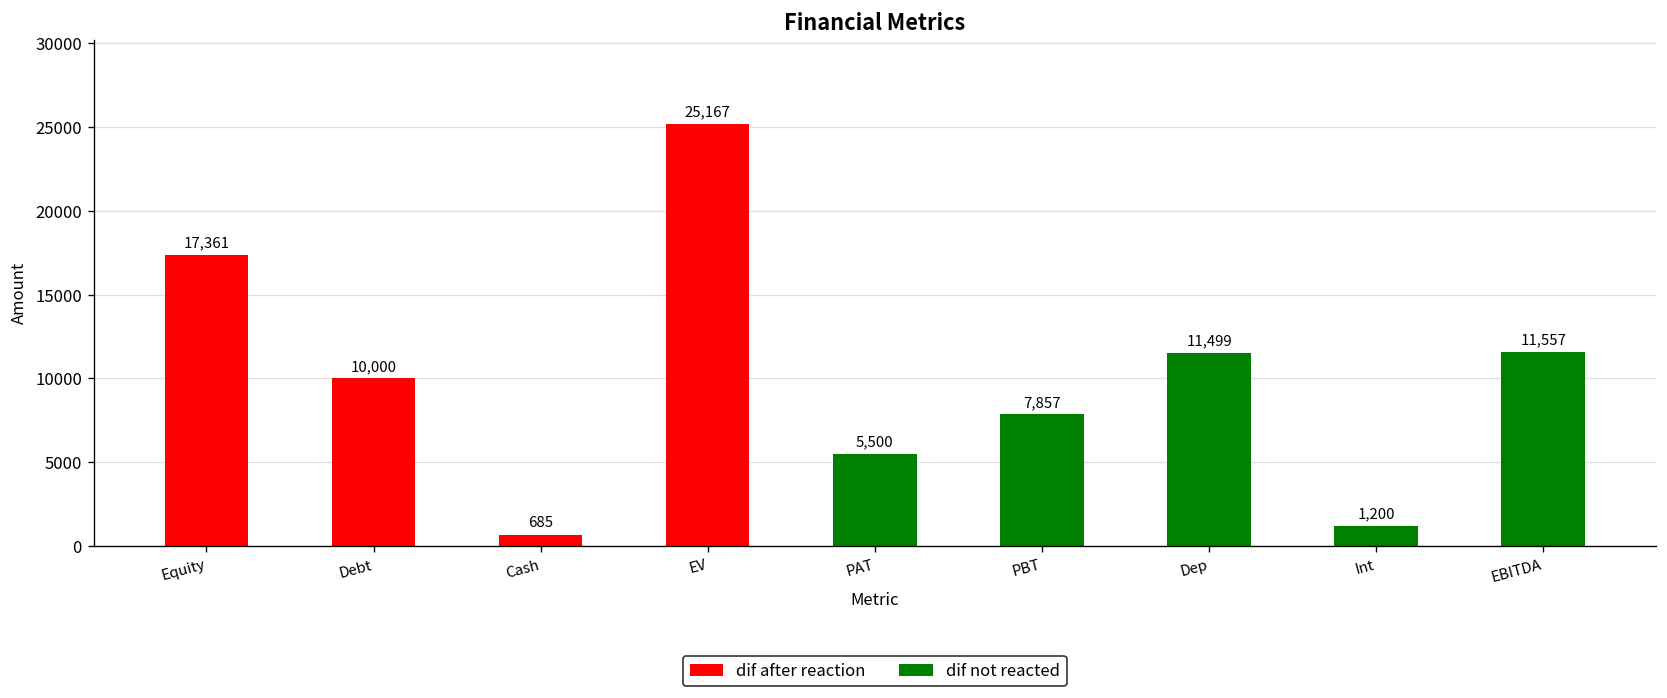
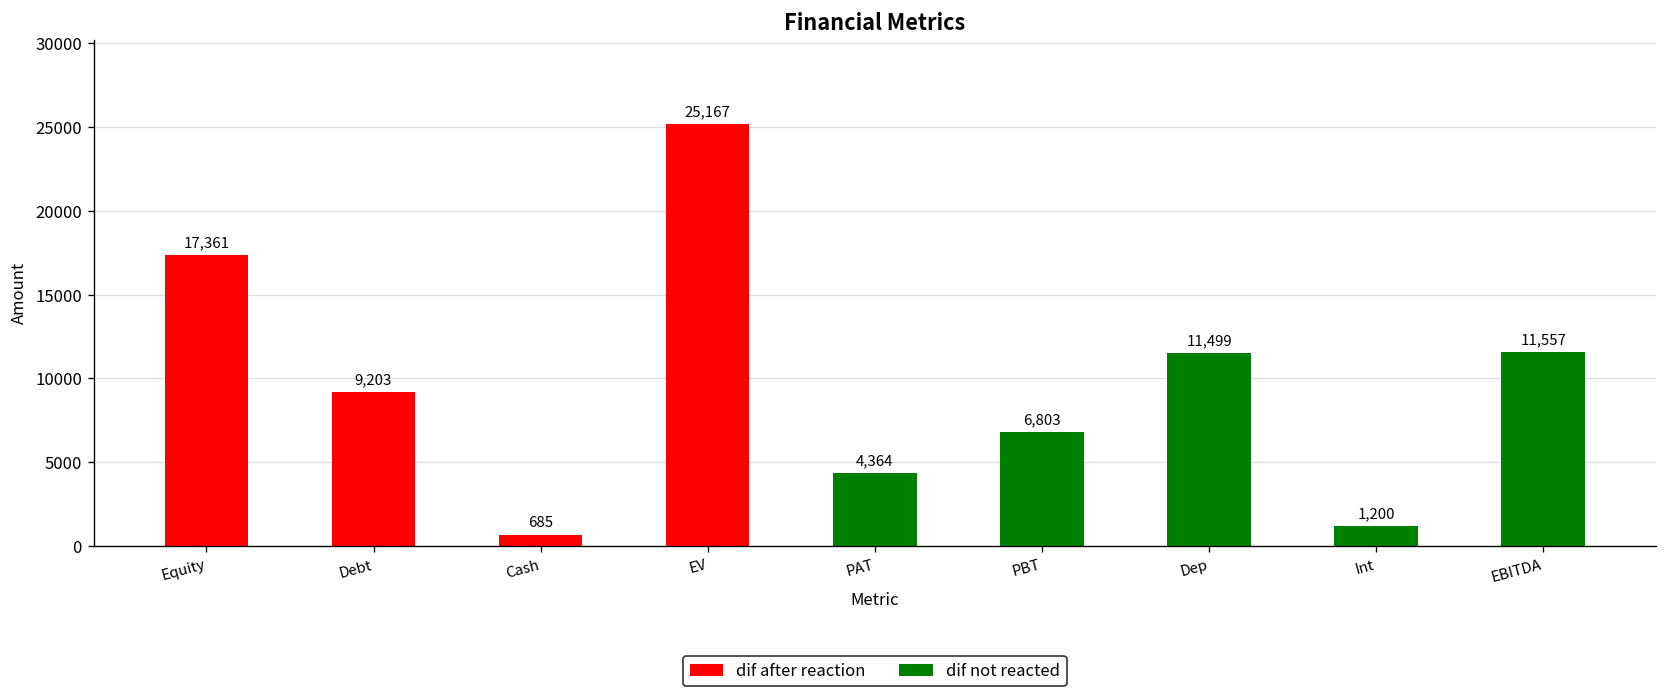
dif after reaction, Debt: 10,000 -> 9,203
dif not reacted, PAT: 5,500 -> 4,364
dif not reacted, PBT: 7,857 -> 6,803
